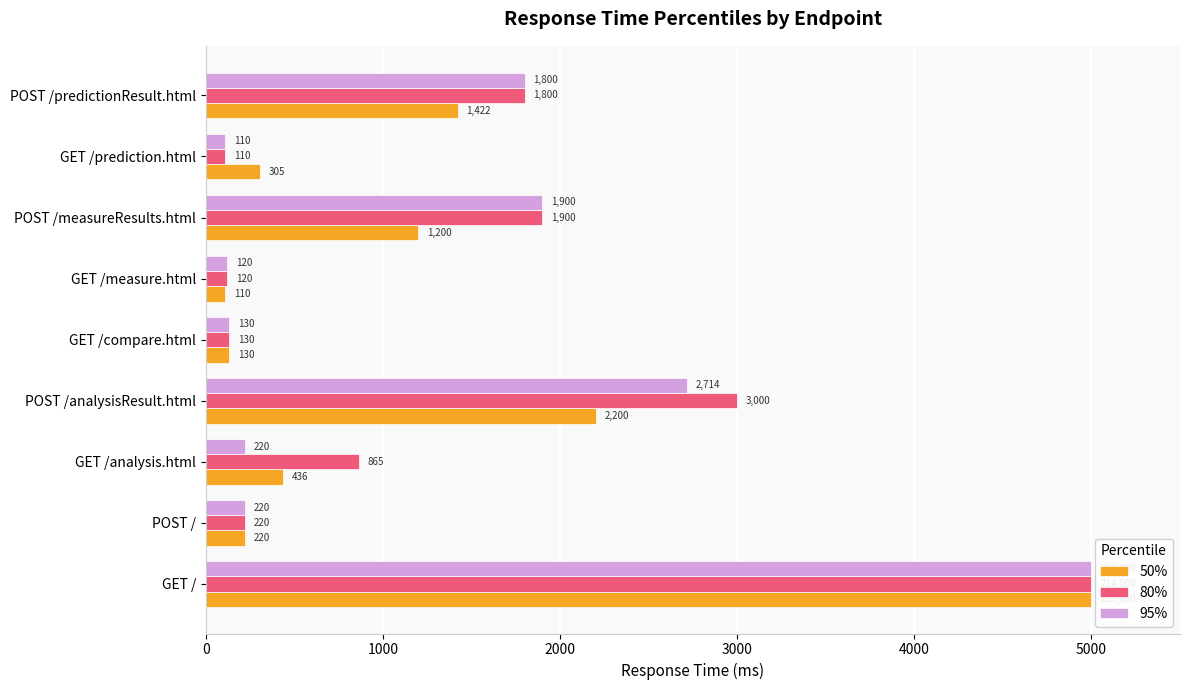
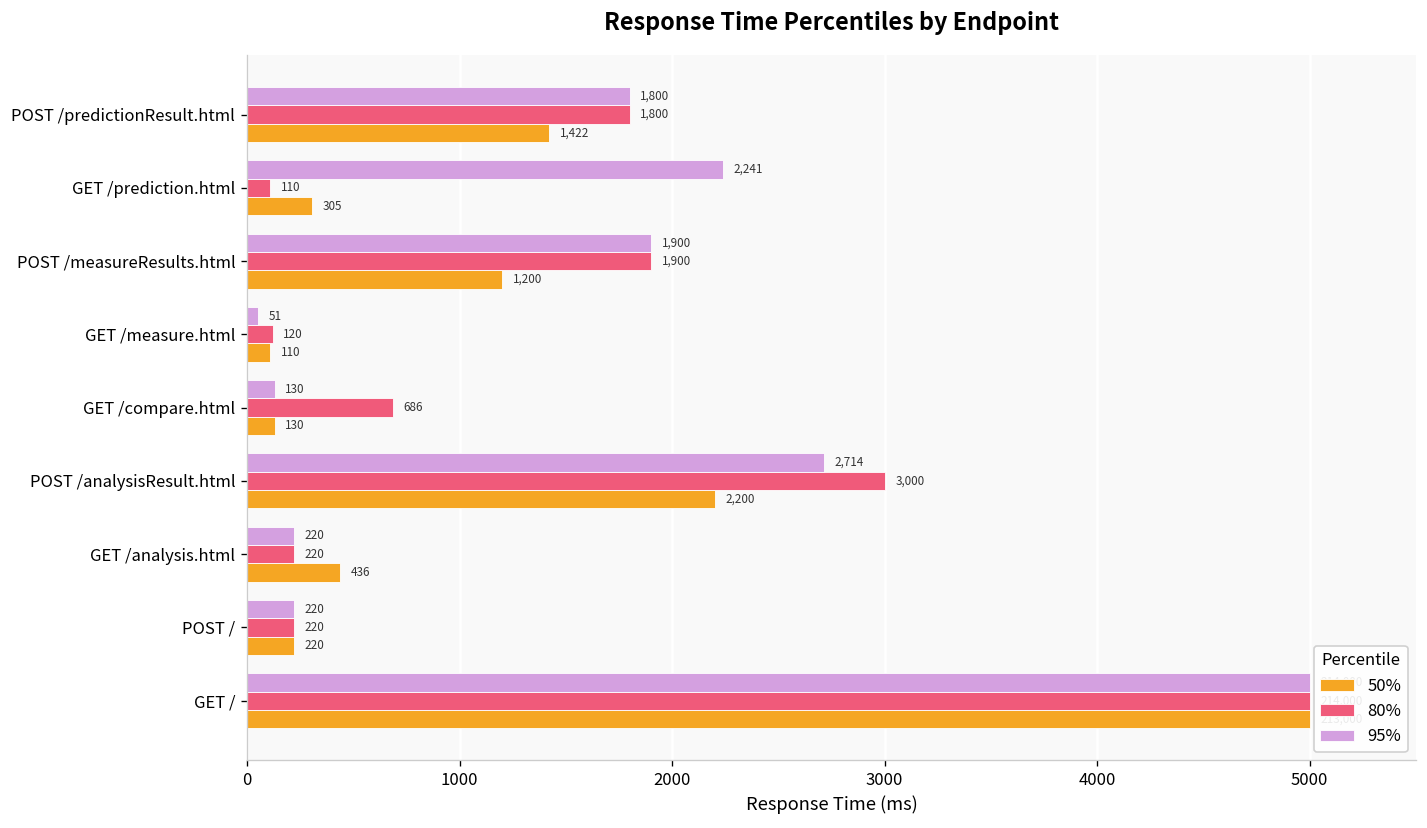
95%, GET /prediction.html: 110 -> 2,241
95%, GET /measure.html: 120 -> 51
80%, GET /compare.html: 130 -> 686
80%, GET /analysis.html: 865 -> 220
